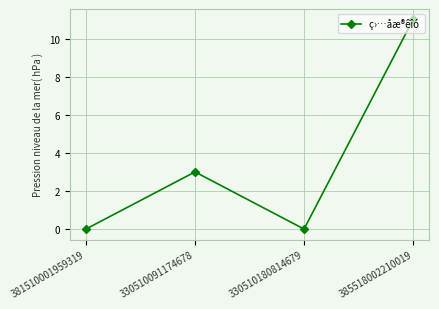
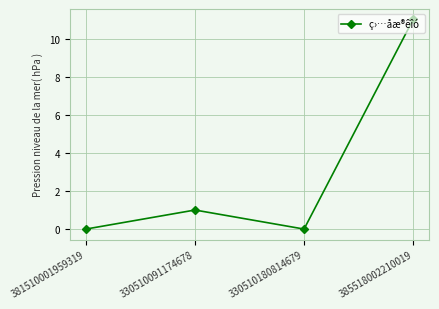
330510091174678: 3 -> 1
